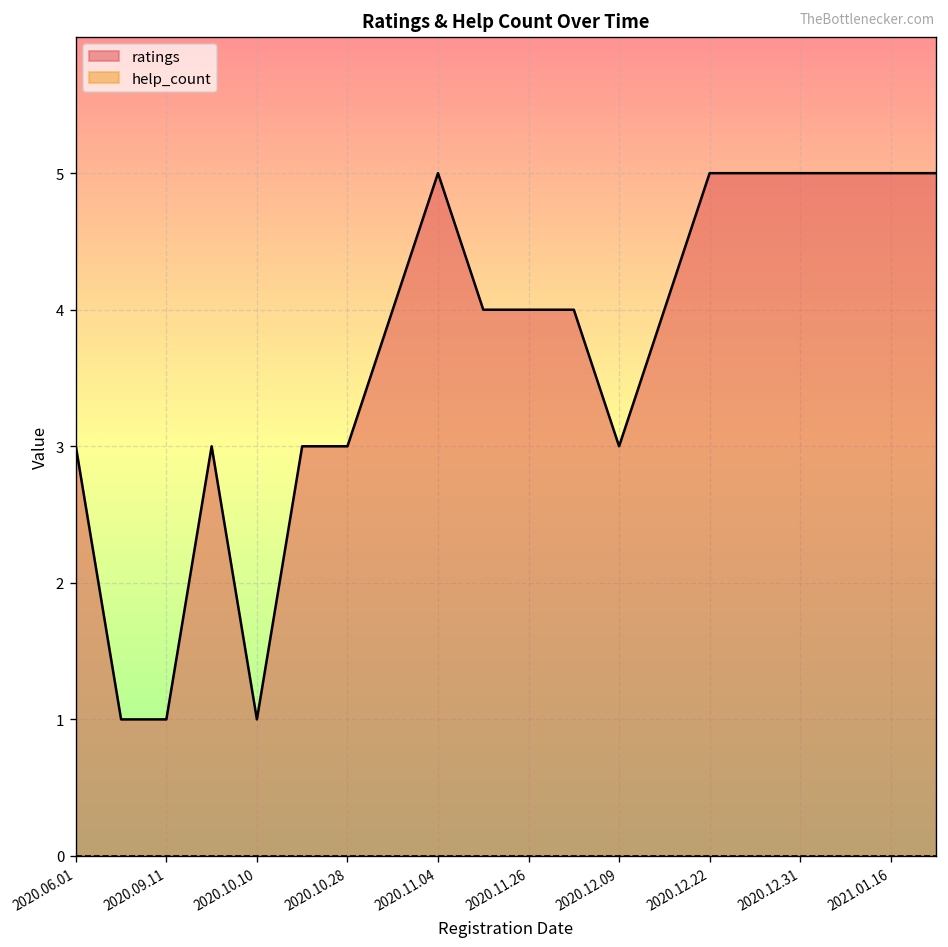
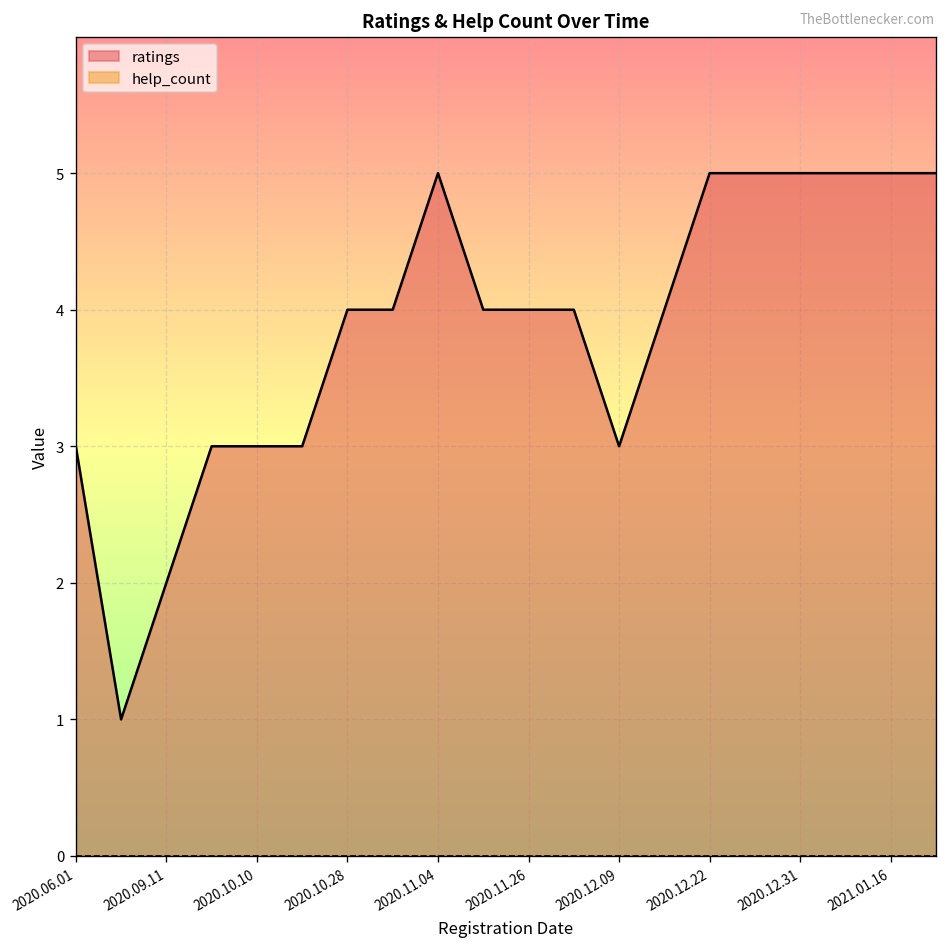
ratings, 2020.09.11: 1 -> 2
ratings, 2020.10.10: 1 -> 3
ratings, 2020.10.28: 3 -> 4
